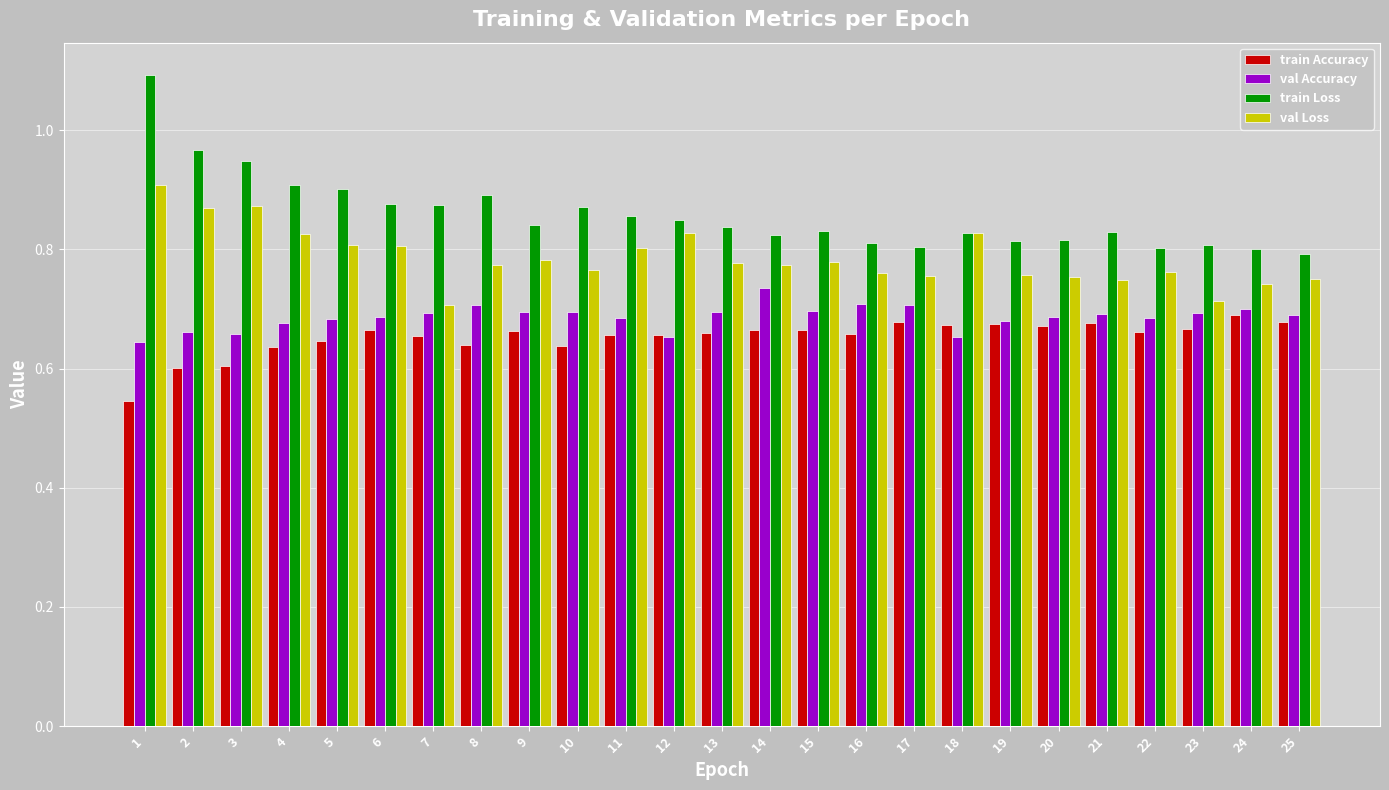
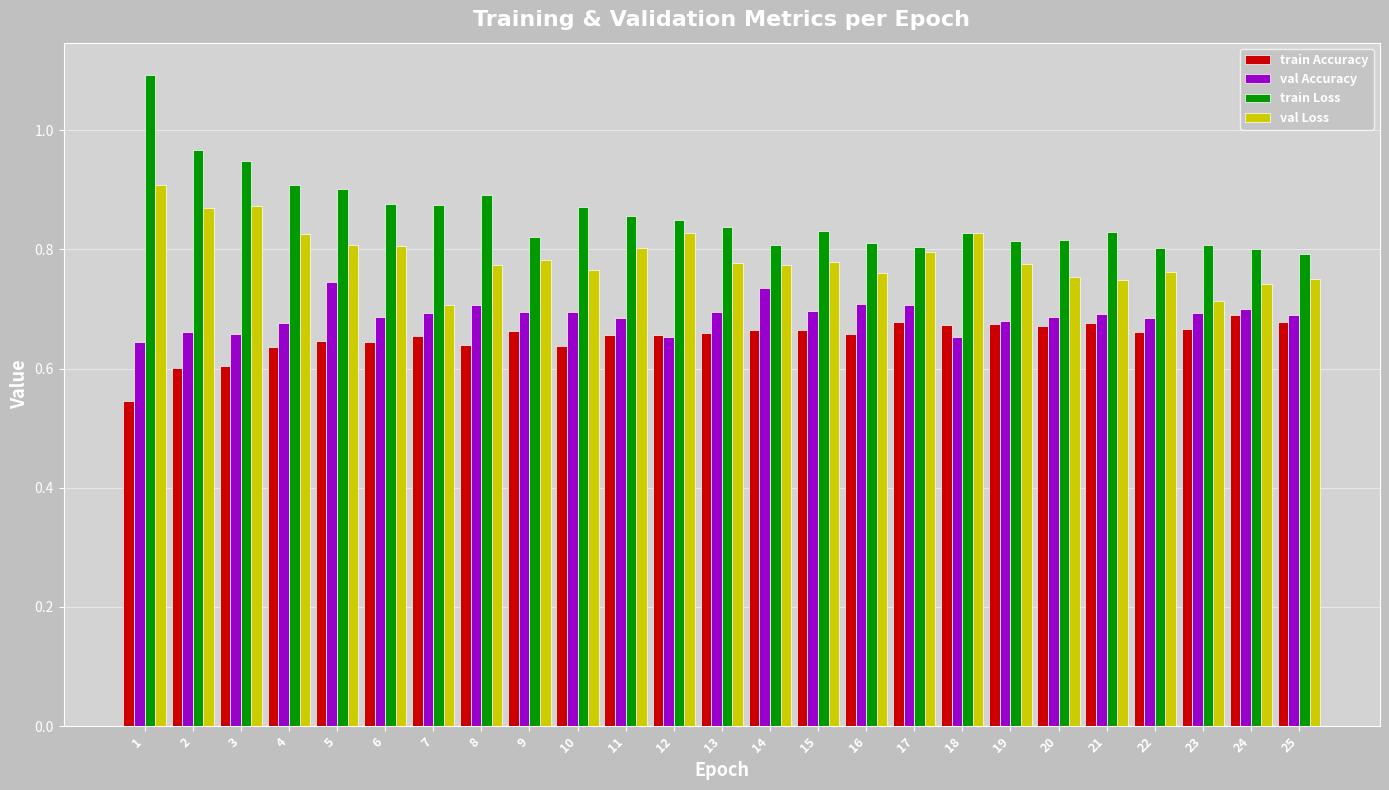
val Accuracy, 5: 0.68 -> 0.75
train Accuracy, 6: 0.66 -> 0.64
train Loss, 9: 0.84 -> 0.82
train Loss, 14: 0.82 -> 0.81
val Loss, 17: 0.76 -> 0.80
val Loss, 19: 0.76 -> 0.78
